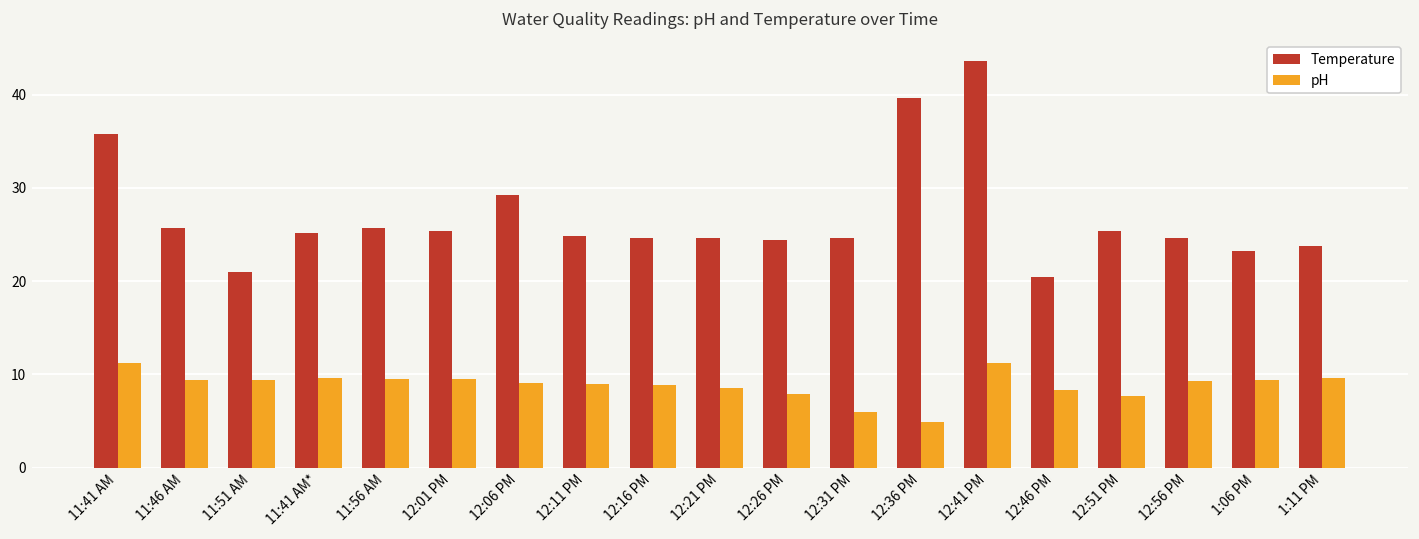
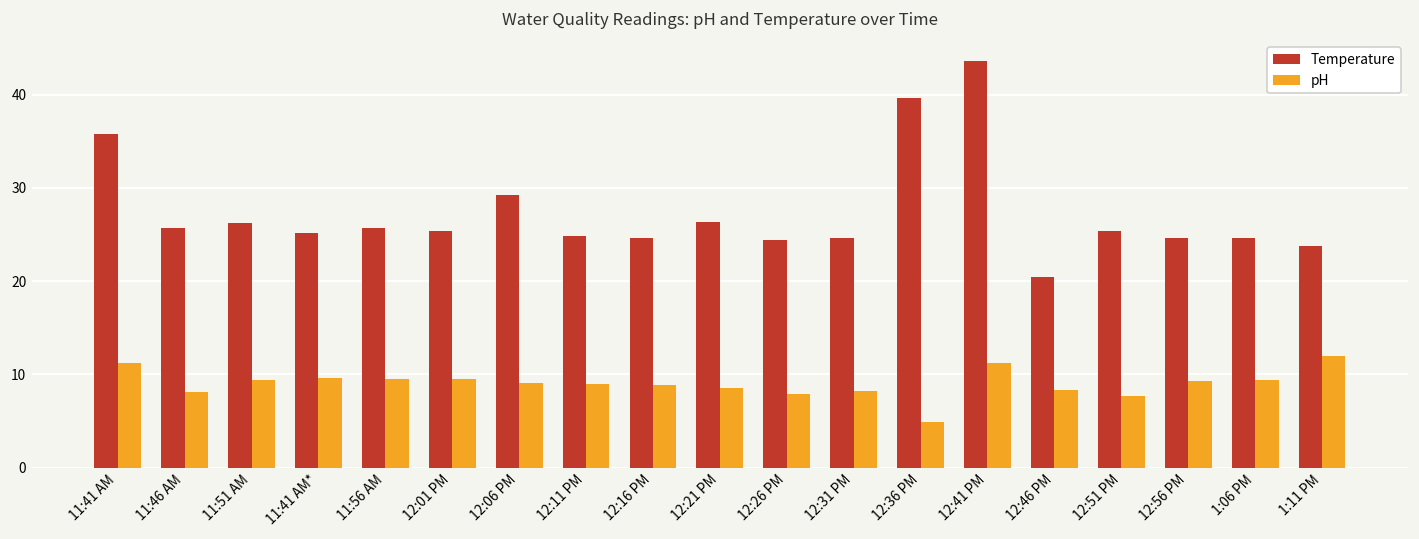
pH, 11:46 AM: 9 -> 8
Temperature, 11:51 AM: 21 -> 26
Temperature, 12:21 PM: 25 -> 26
pH, 12:31 PM: 6 -> 8
Temperature, 1:06 PM: 23 -> 25
pH, 1:11 PM: 10 -> 12
